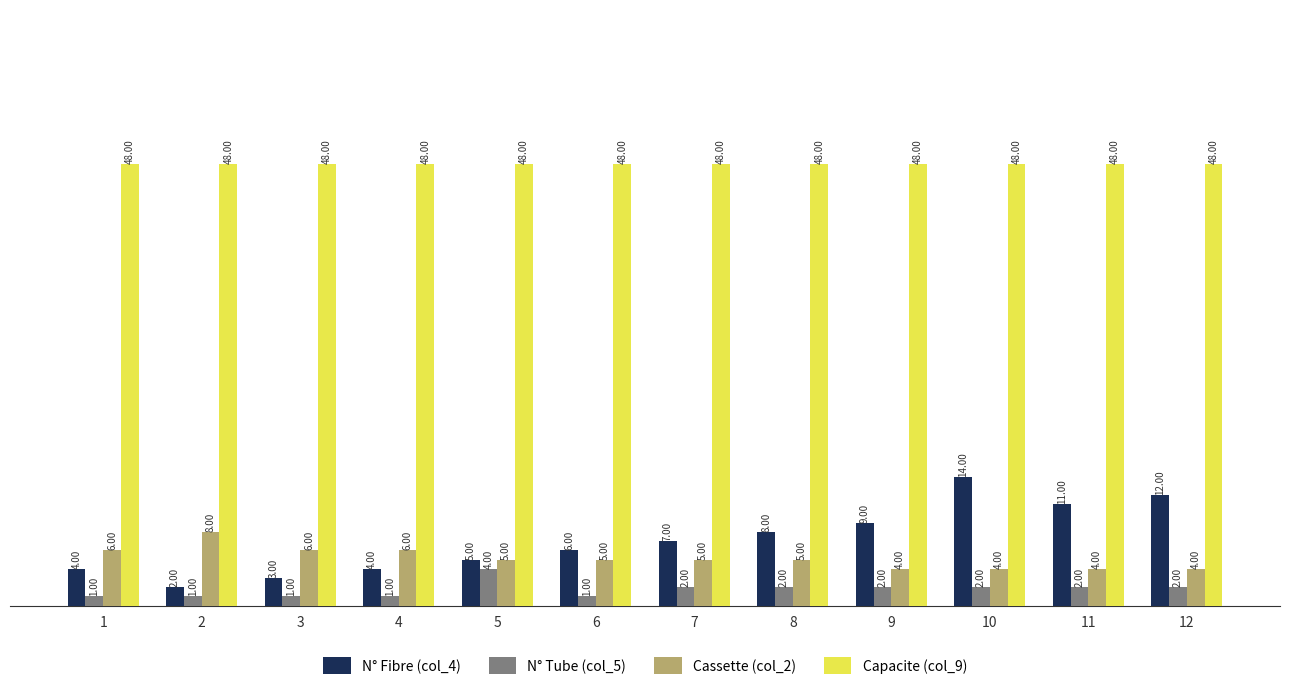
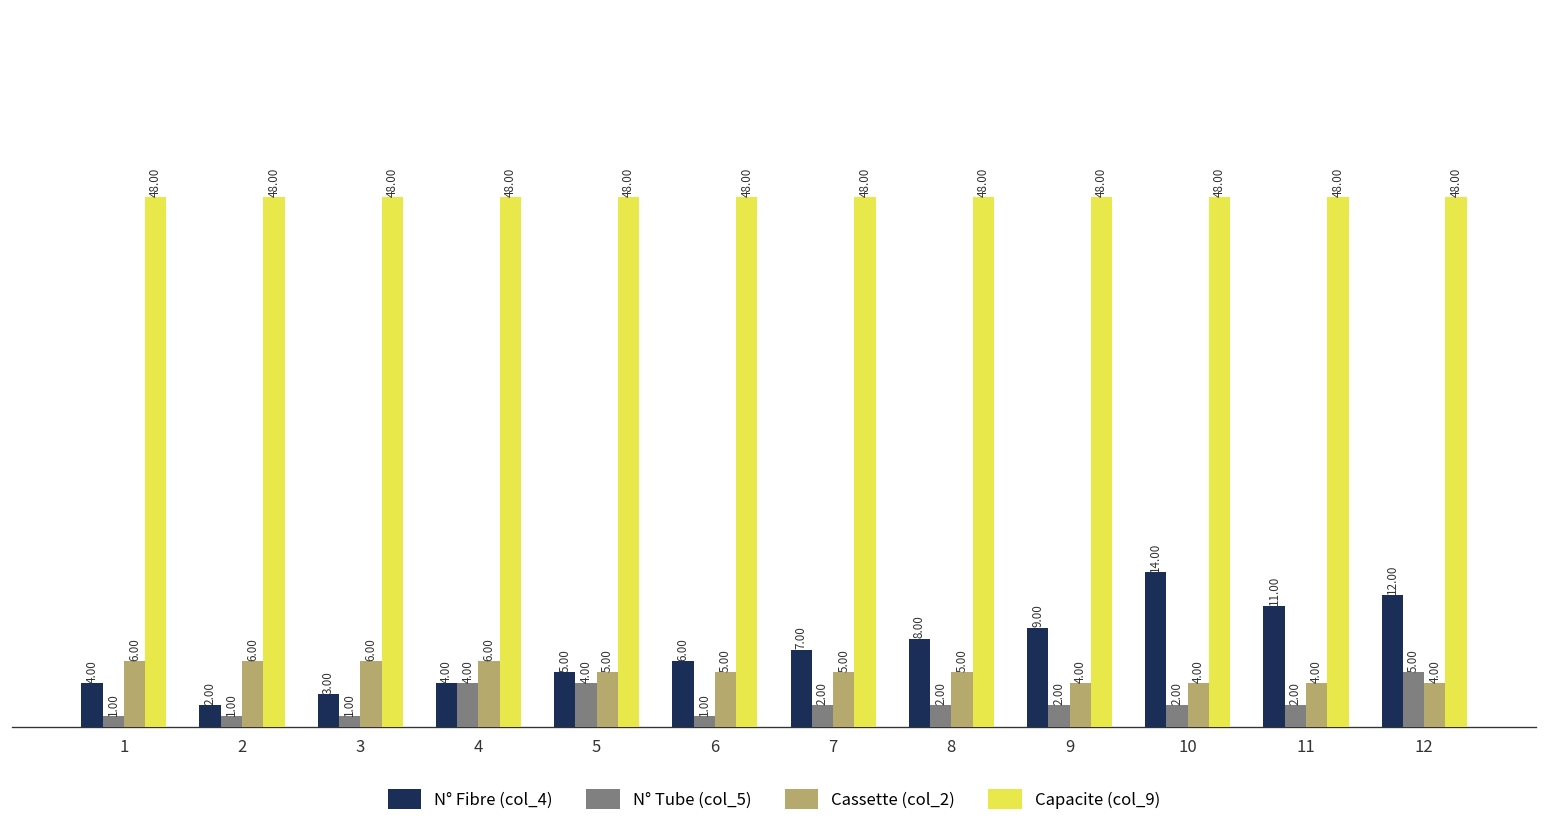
Cassette (col_2), 2: 8.00 -> 6.00
N° Tube (col_5), 4: 1.00 -> 4.00
N° Tube (col_5), 12: 2.00 -> 5.00
